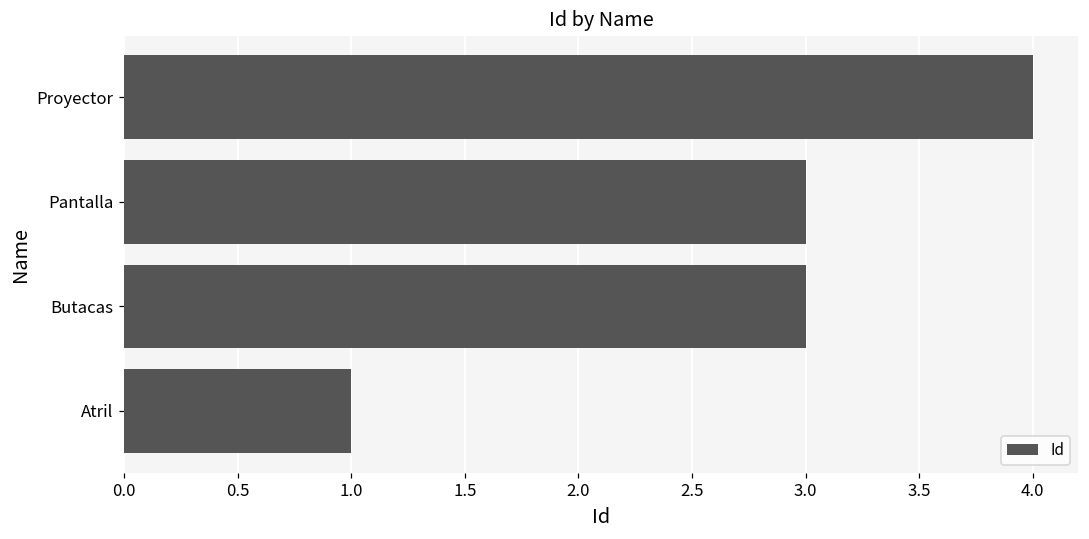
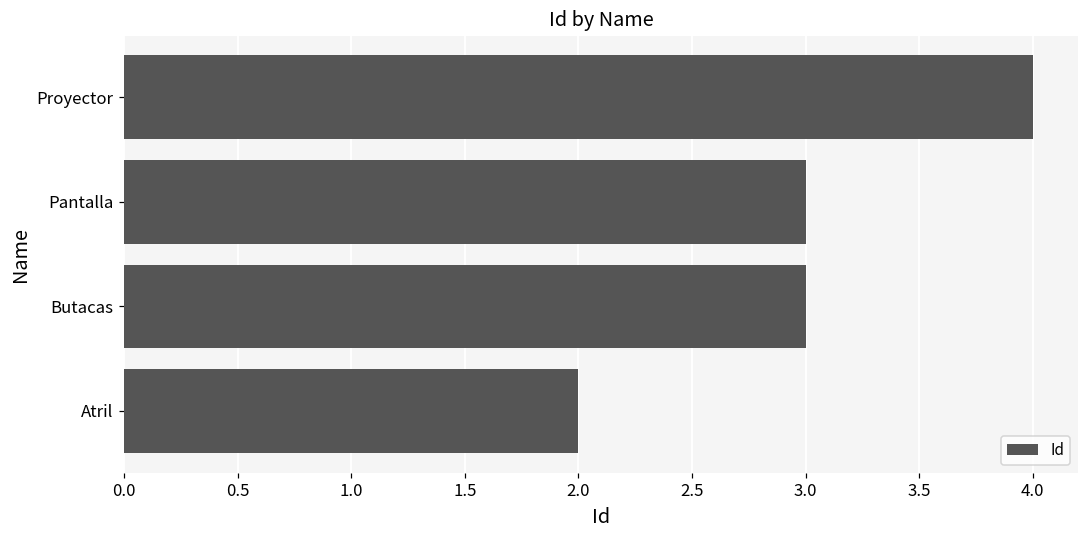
Atril: 1 -> 2
